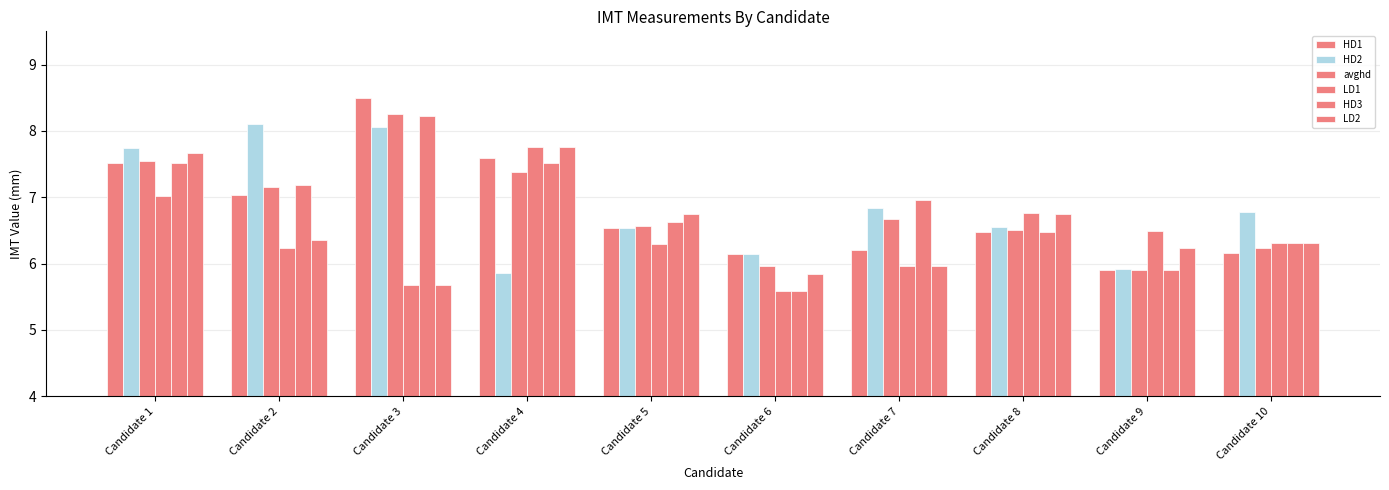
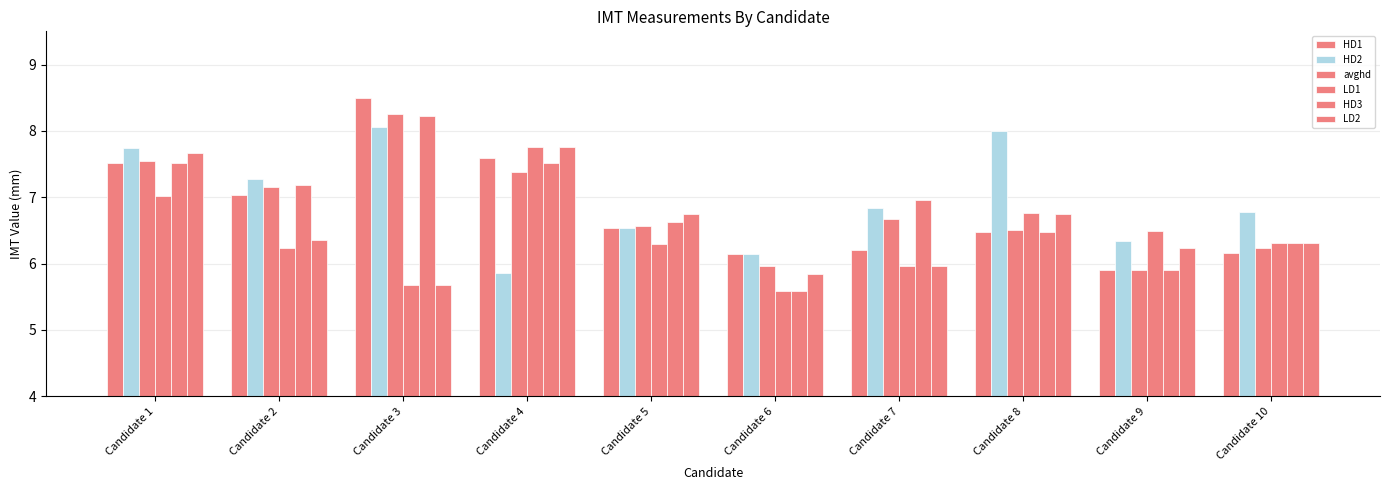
HD2, Candidate 2: 8.1 -> 7.3
HD2, Candidate 8: 6.6 -> 8.0
HD2, Candidate 9: 5.9 -> 6.3
